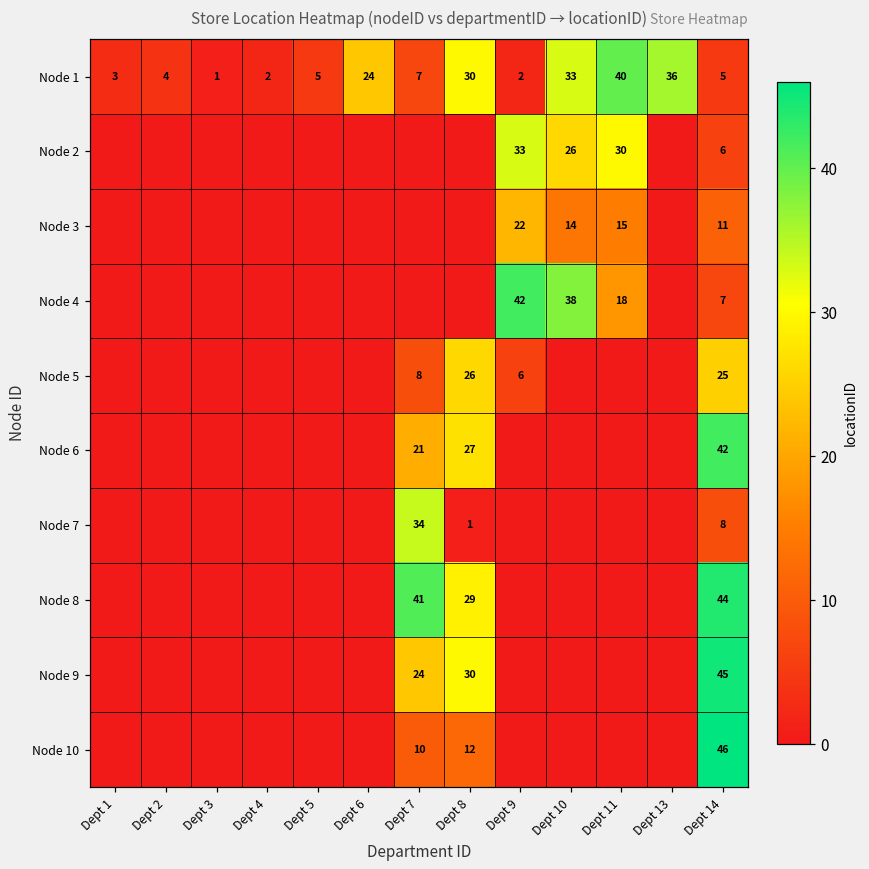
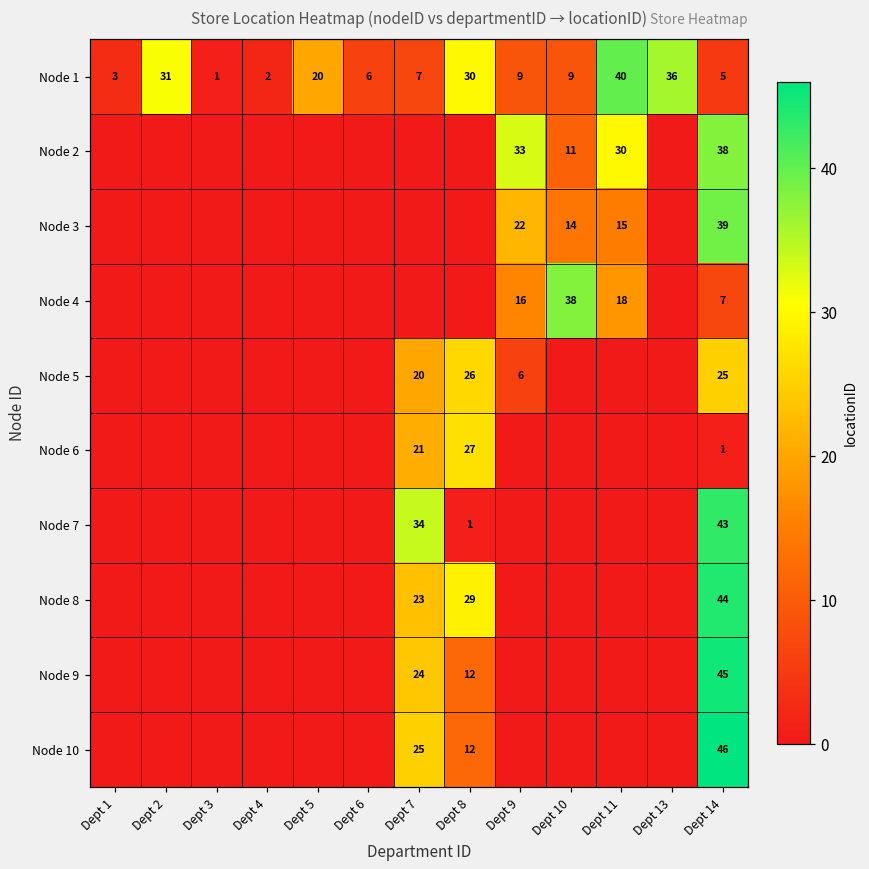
Node 1, Dept 2: 4 -> 31
Node 1, Dept 5: 5 -> 20
Node 1, Dept 6: 24 -> 6
Node 1, Dept 9: 2 -> 9
Node 1, Dept 10: 33 -> 9
Node 2, Dept 10: 26 -> 11
Node 2, Dept 14: 6 -> 38
Node 3, Dept 14: 11 -> 39
Node 4, Dept 9: 42 -> 16
Node 5, Dept 7: 8 -> 20
Node 6, Dept 14: 42 -> 1
Node 7, Dept 14: 8 -> 43
Node 8, Dept 7: 41 -> 23
Node 9, Dept 8: 30 -> 12
Node 10, Dept 7: 10 -> 25
